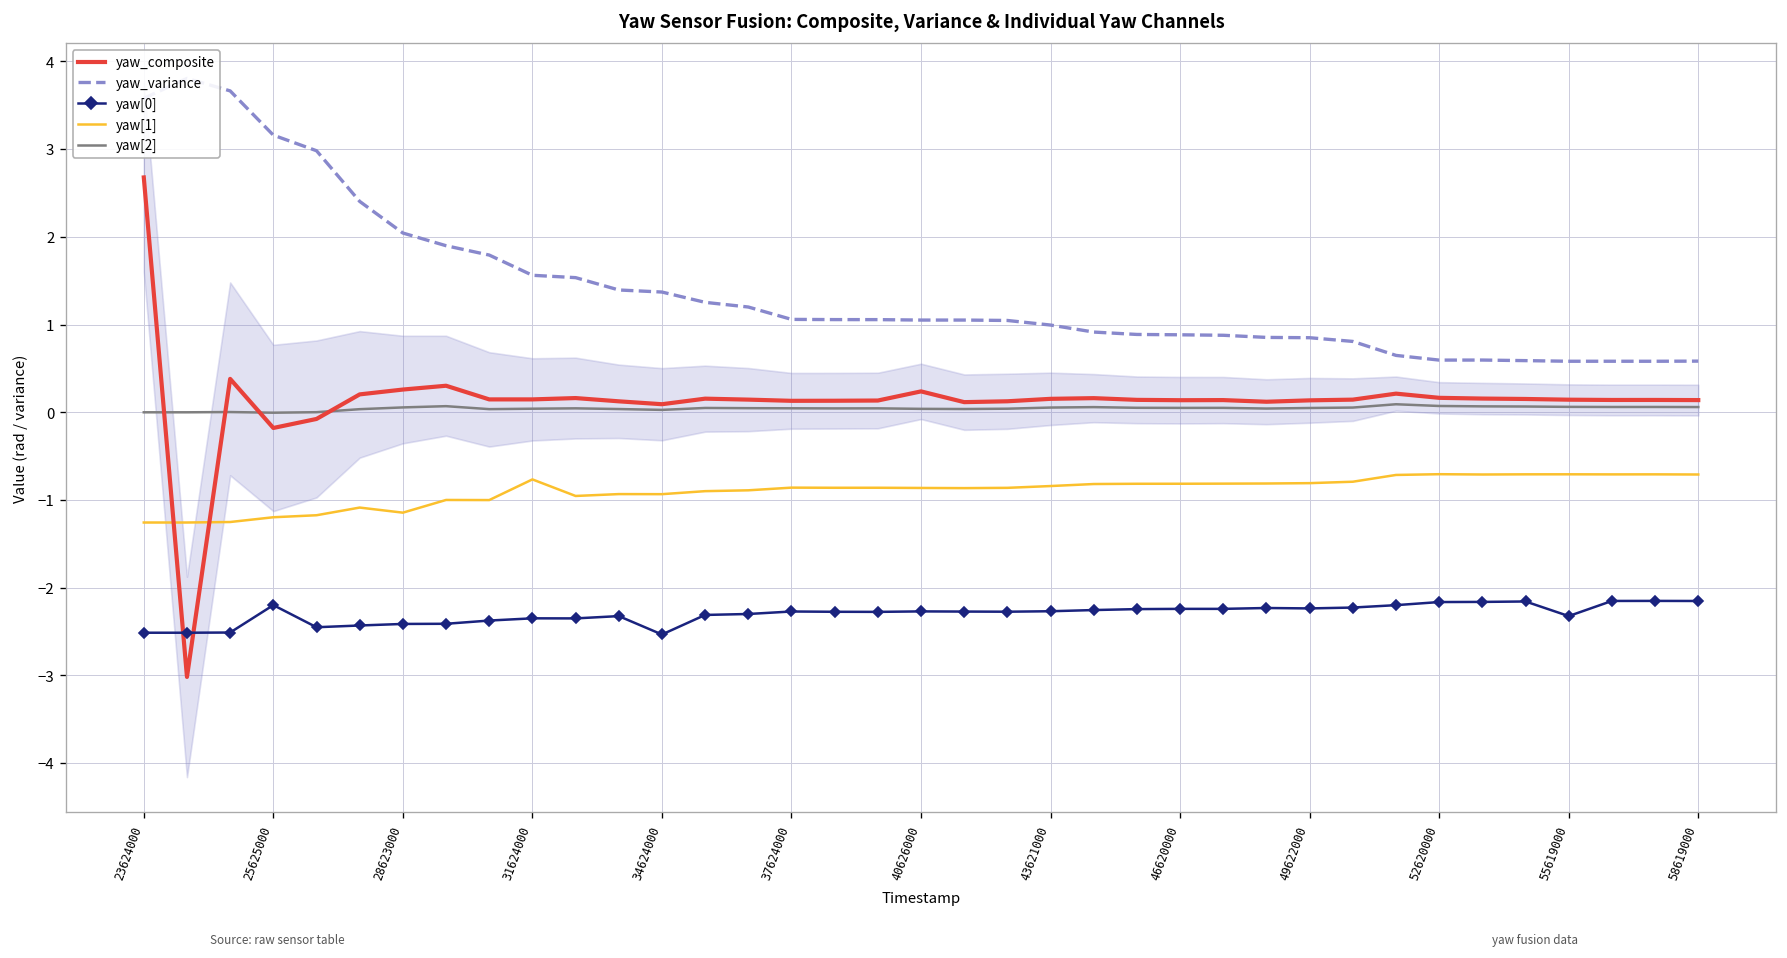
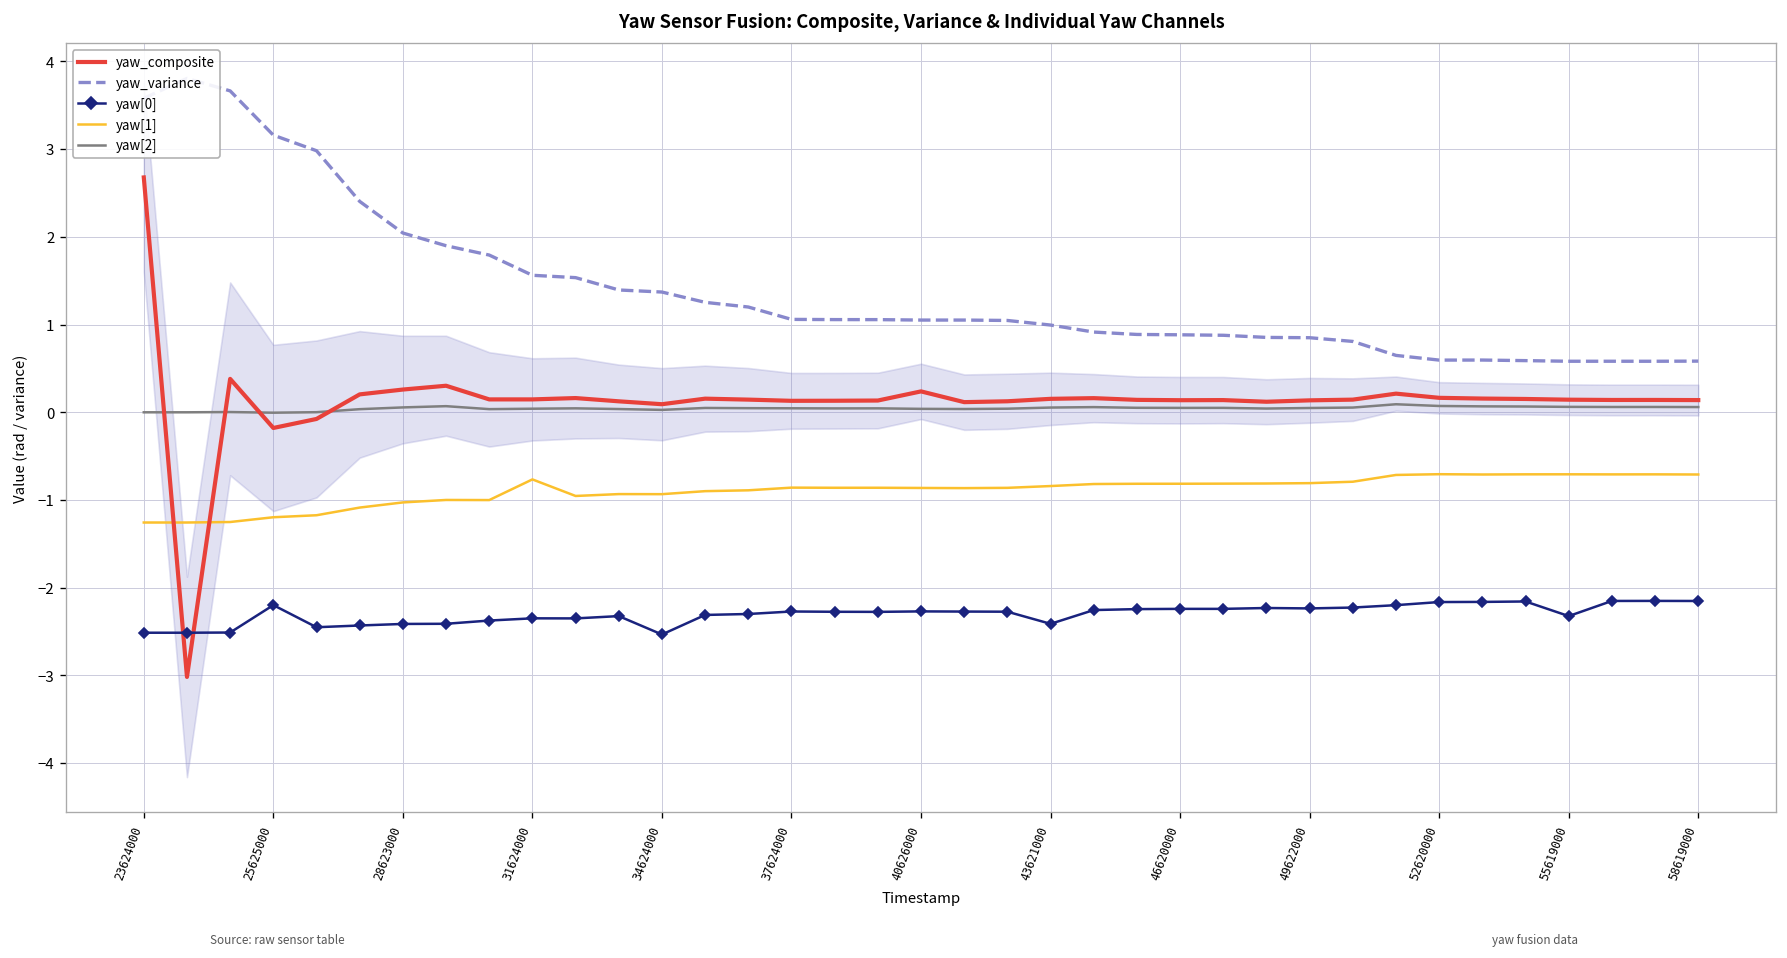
yaw[1], 28623000: -1.1 -> -1.0
yaw[0], 43621000: -2.3 -> -2.4
